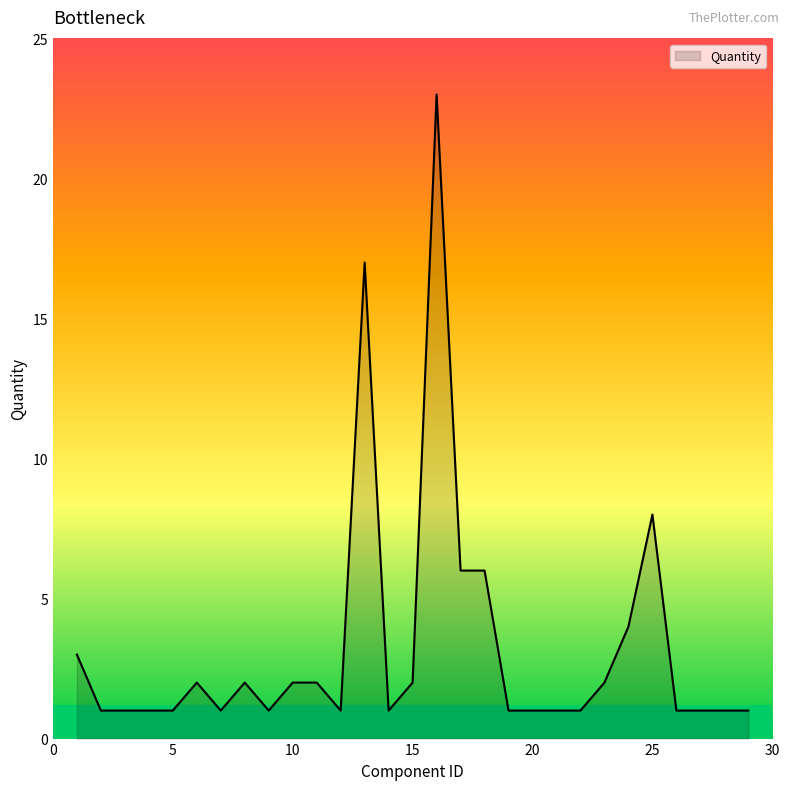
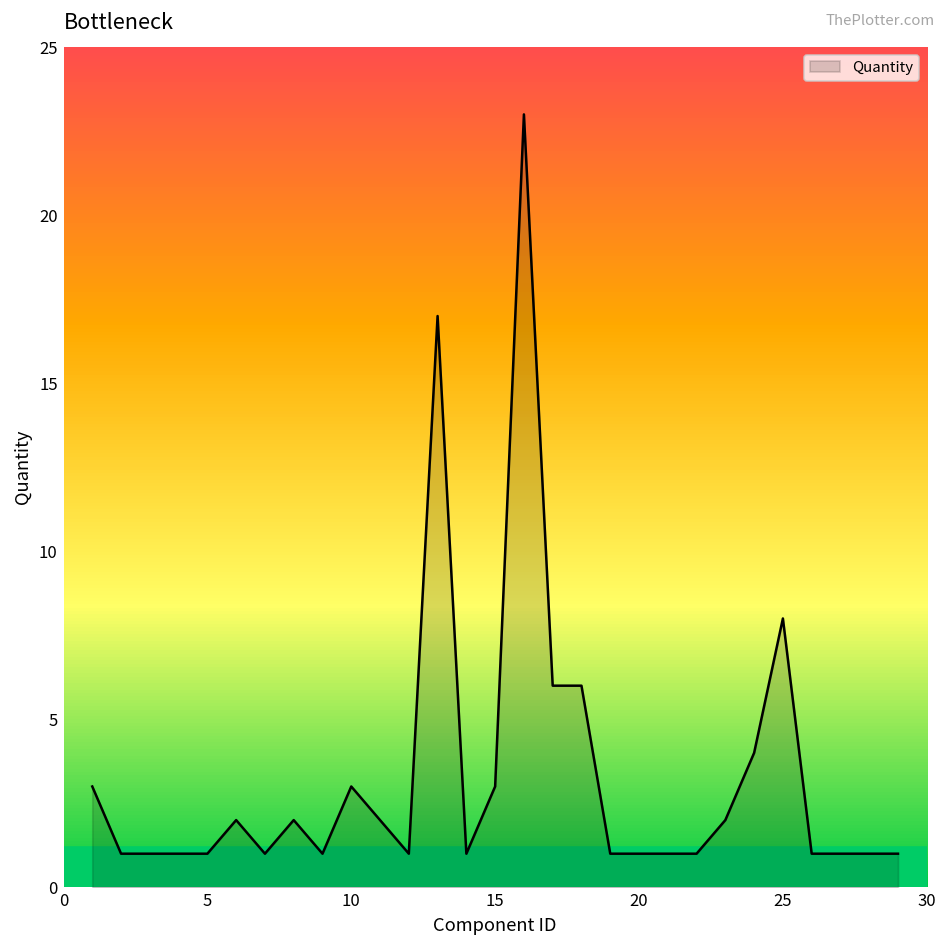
10: 2 -> 3
15: 2 -> 3
